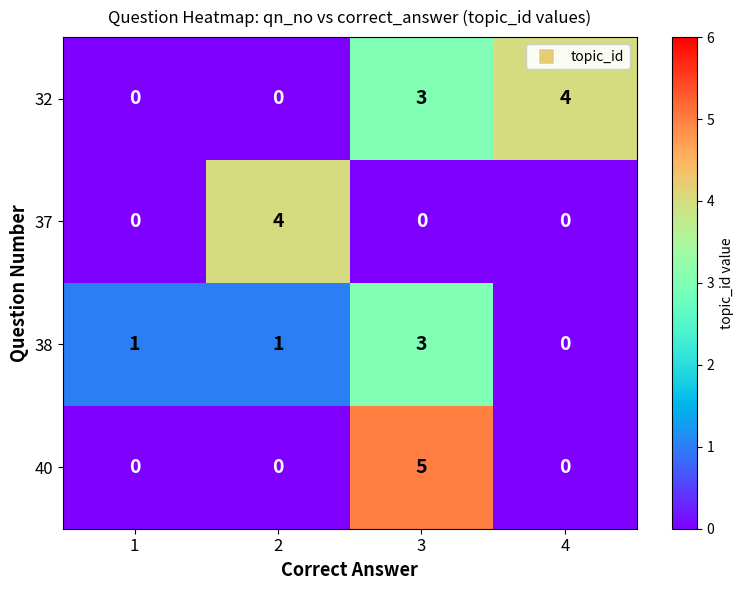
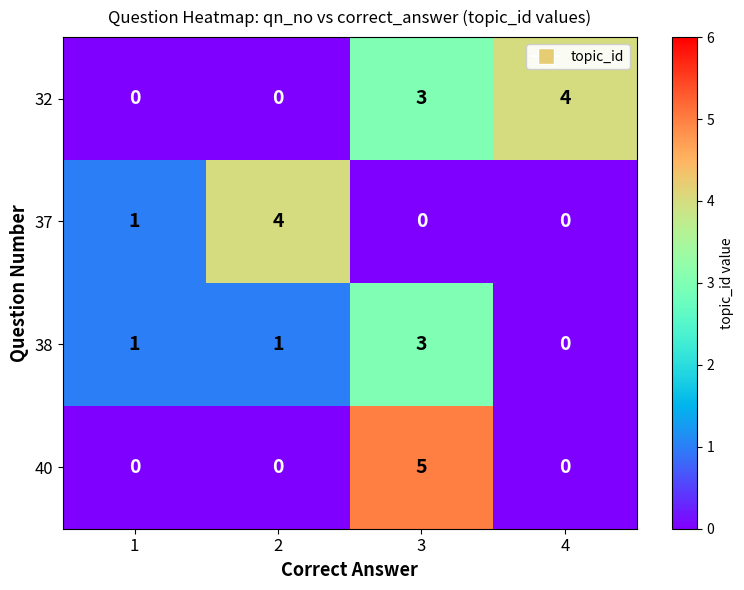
37, 1: 0 -> 1
